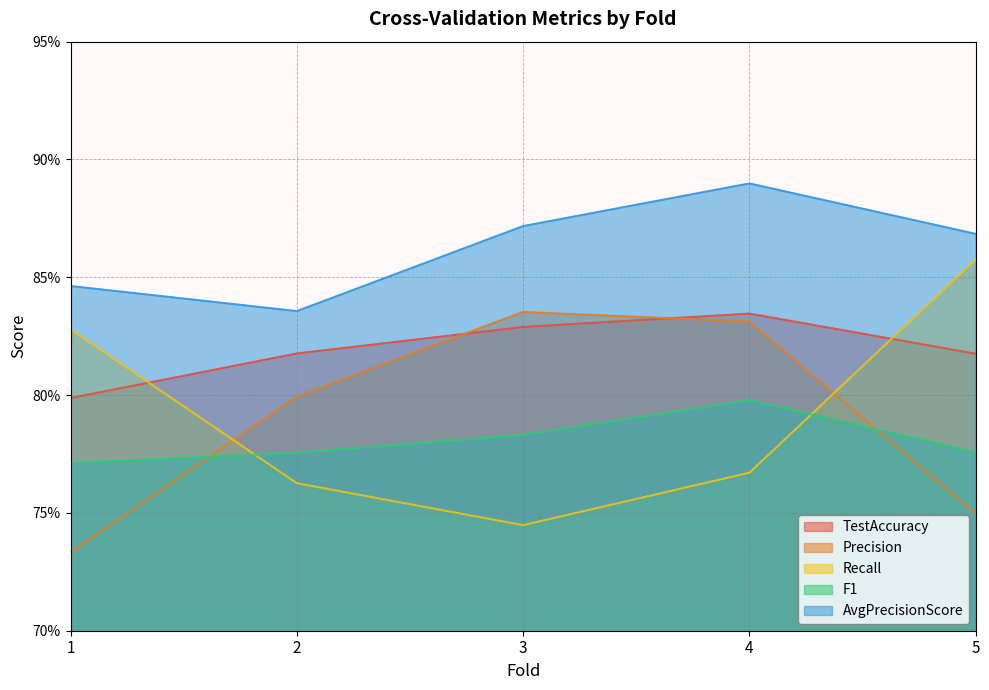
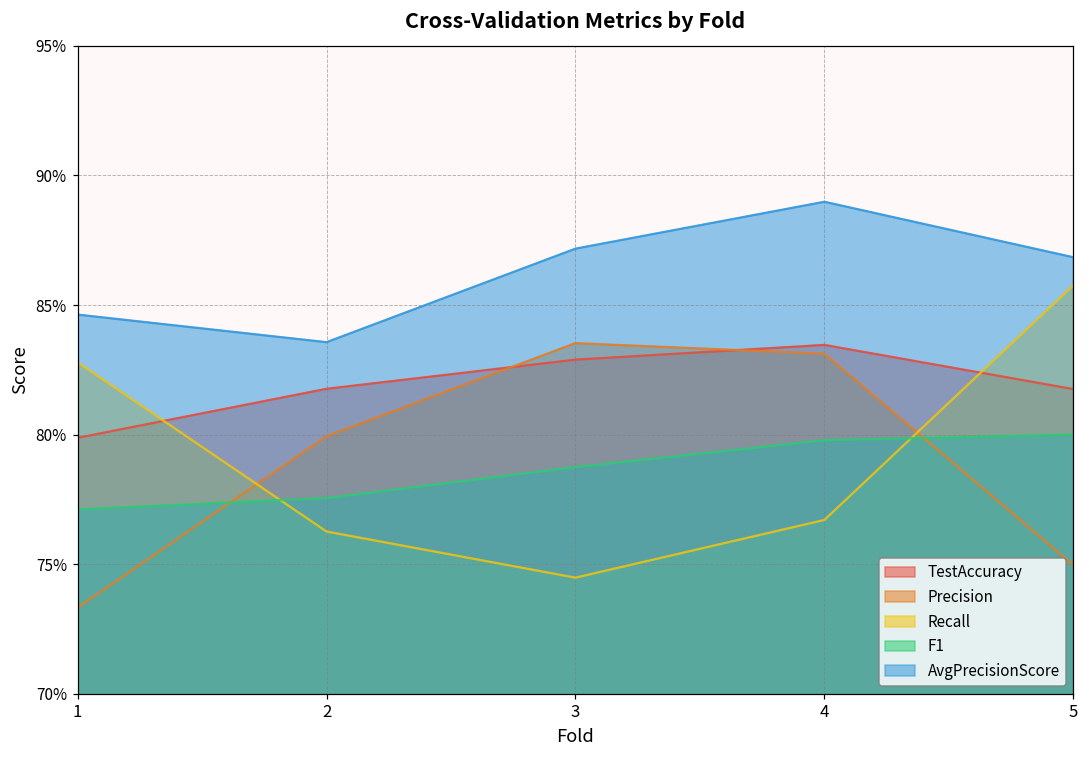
F1, 3: 78.3% -> 78.7%
F1, 5: 77.6% -> 80.0%
